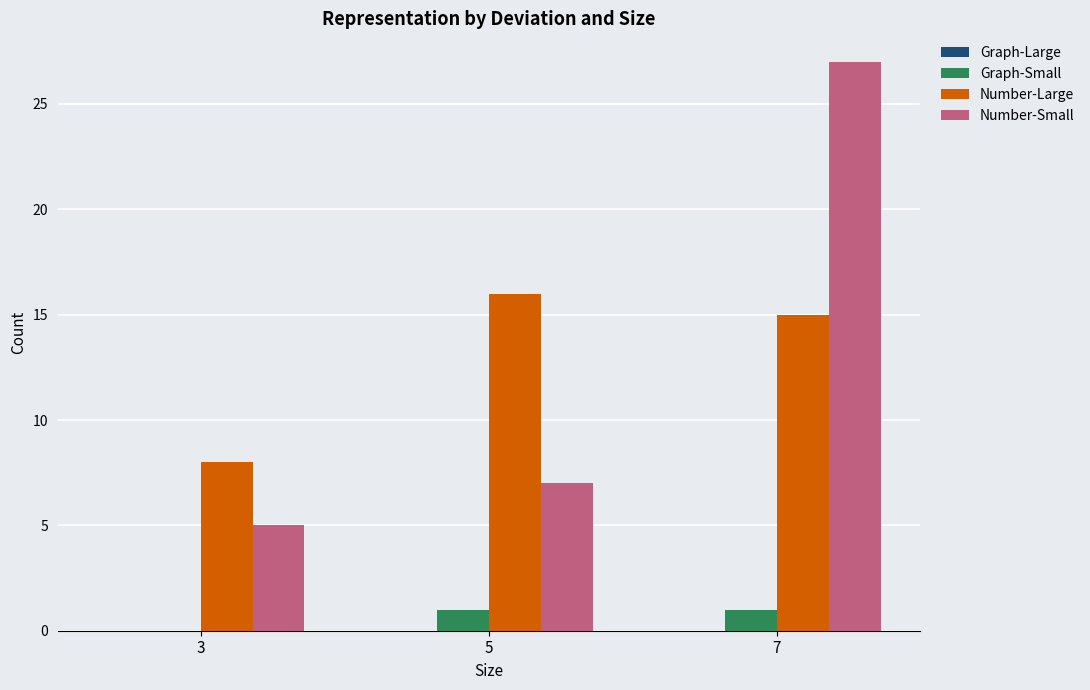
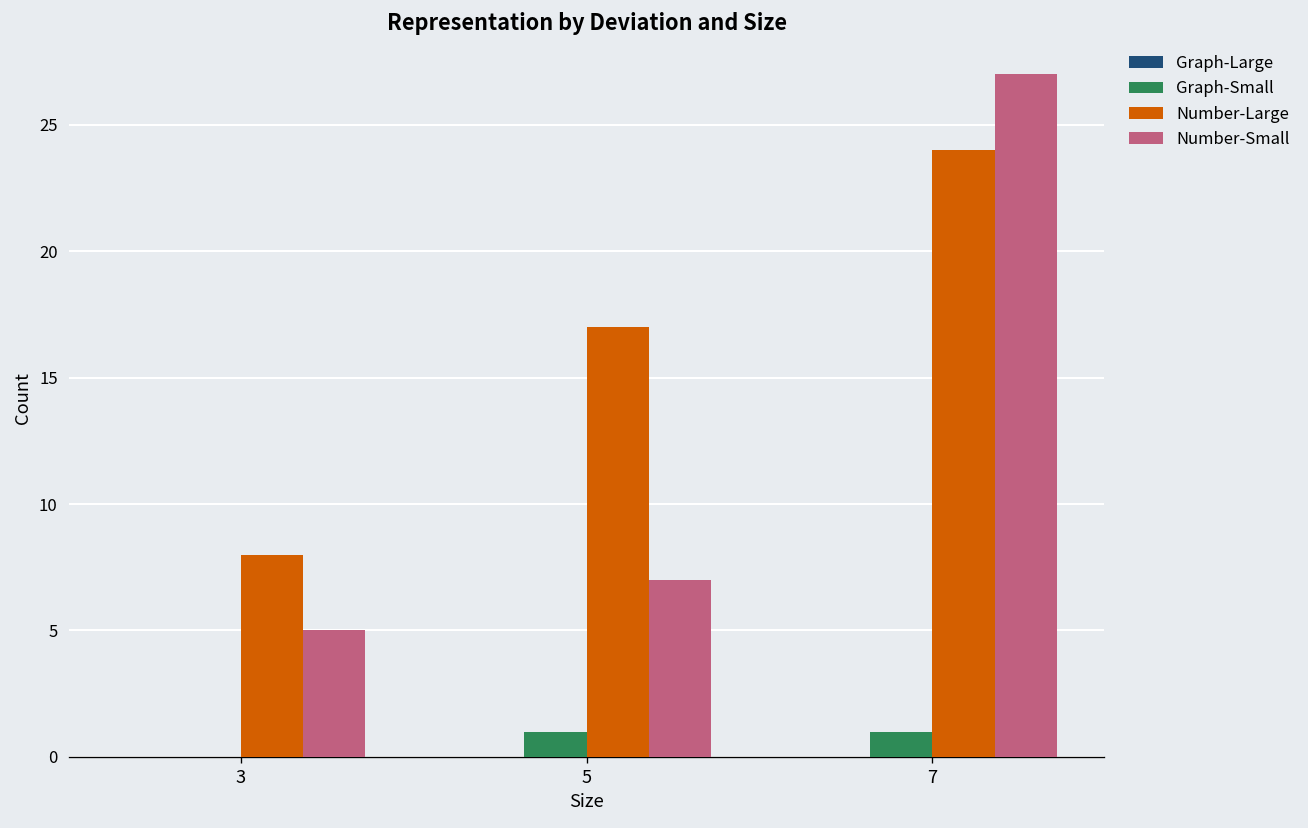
Number-Large, 5: 16 -> 17
Number-Large, 7: 15 -> 24
